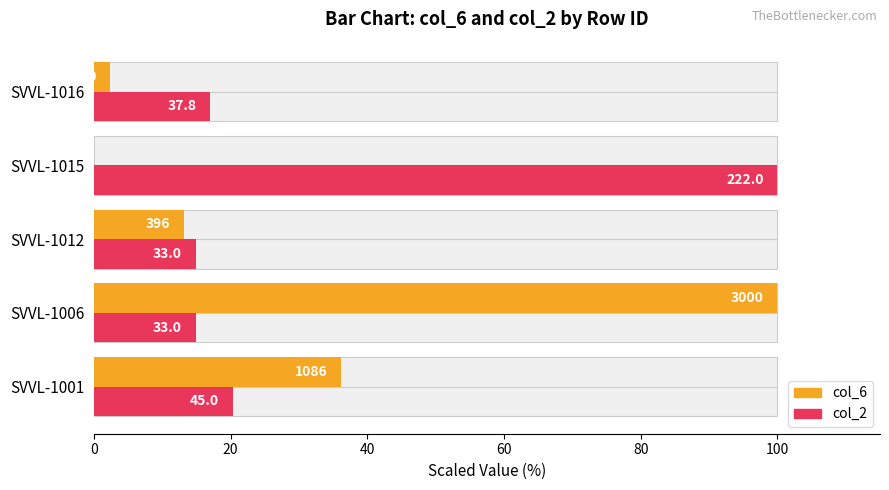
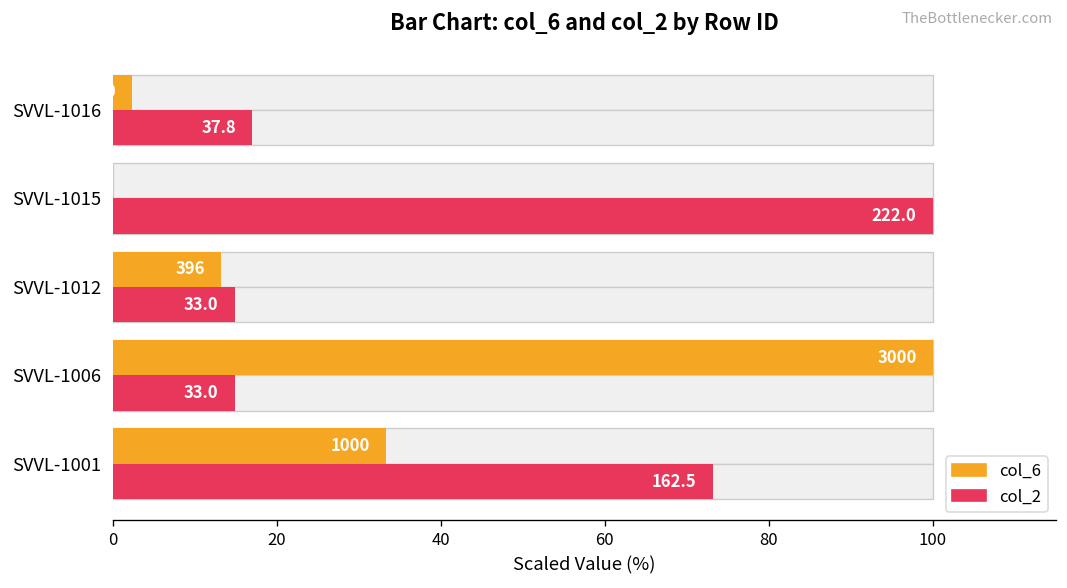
col_6, SVVL-1001: 1086 -> 1000
col_2, SVVL-1001: 45.0 -> 162.5
